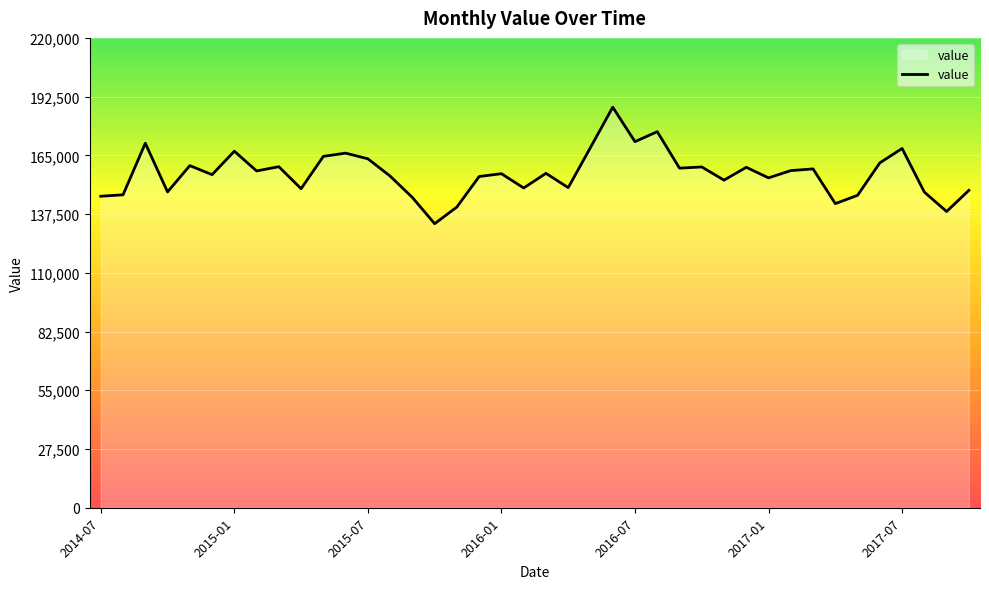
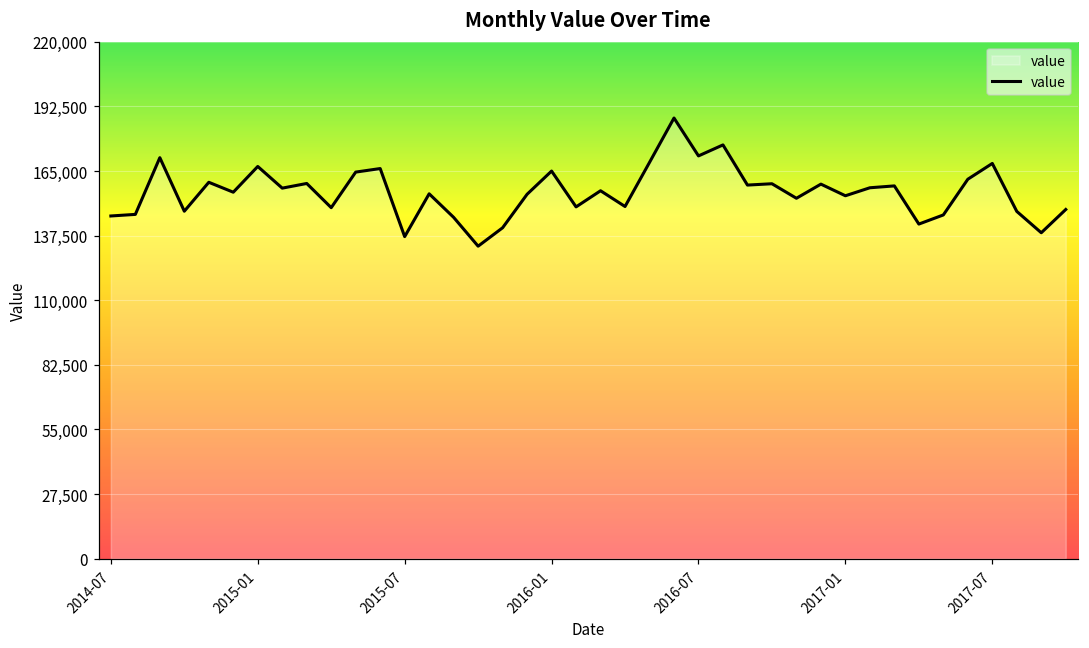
2015-07: 163,000 -> 137,000
2016-01: 156,000 -> 165,000
